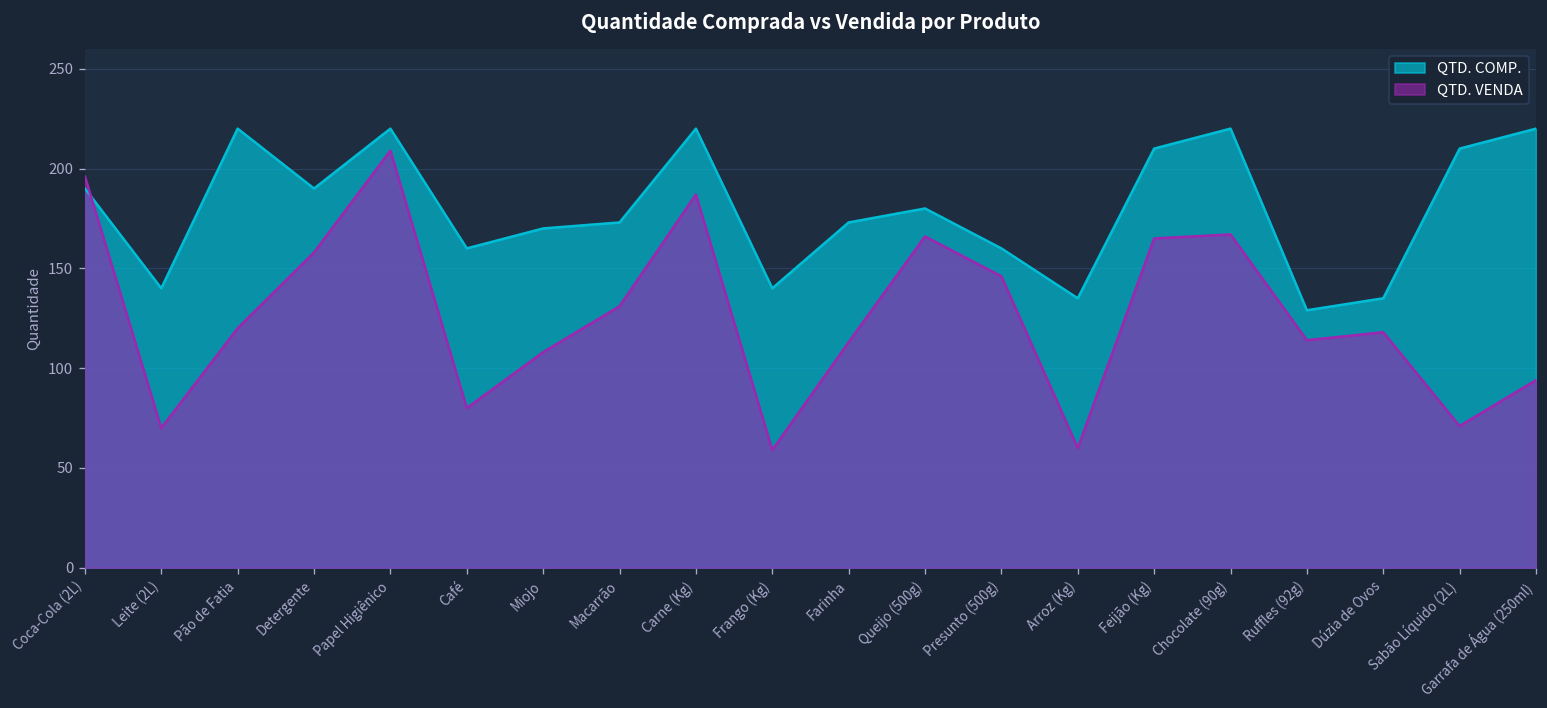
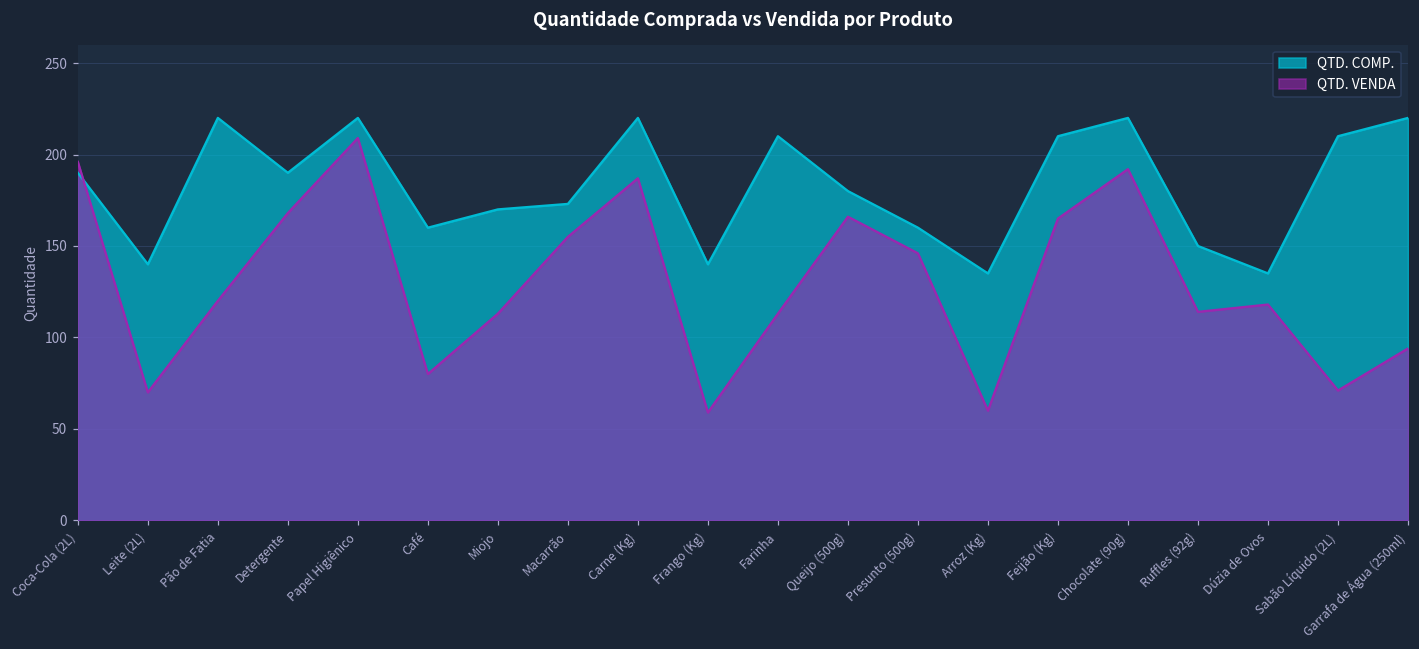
QTD. VENDA, Detergente: 158 -> 168
QTD. VENDA, Miojo: 108 -> 113
QTD. VENDA, Macarrão: 131 -> 155
QTD. COMP., Farinha: 173 -> 210
QTD. VENDA, Chocolate (90g): 167 -> 192
QTD. COMP., Ruffles (92g): 129 -> 150
